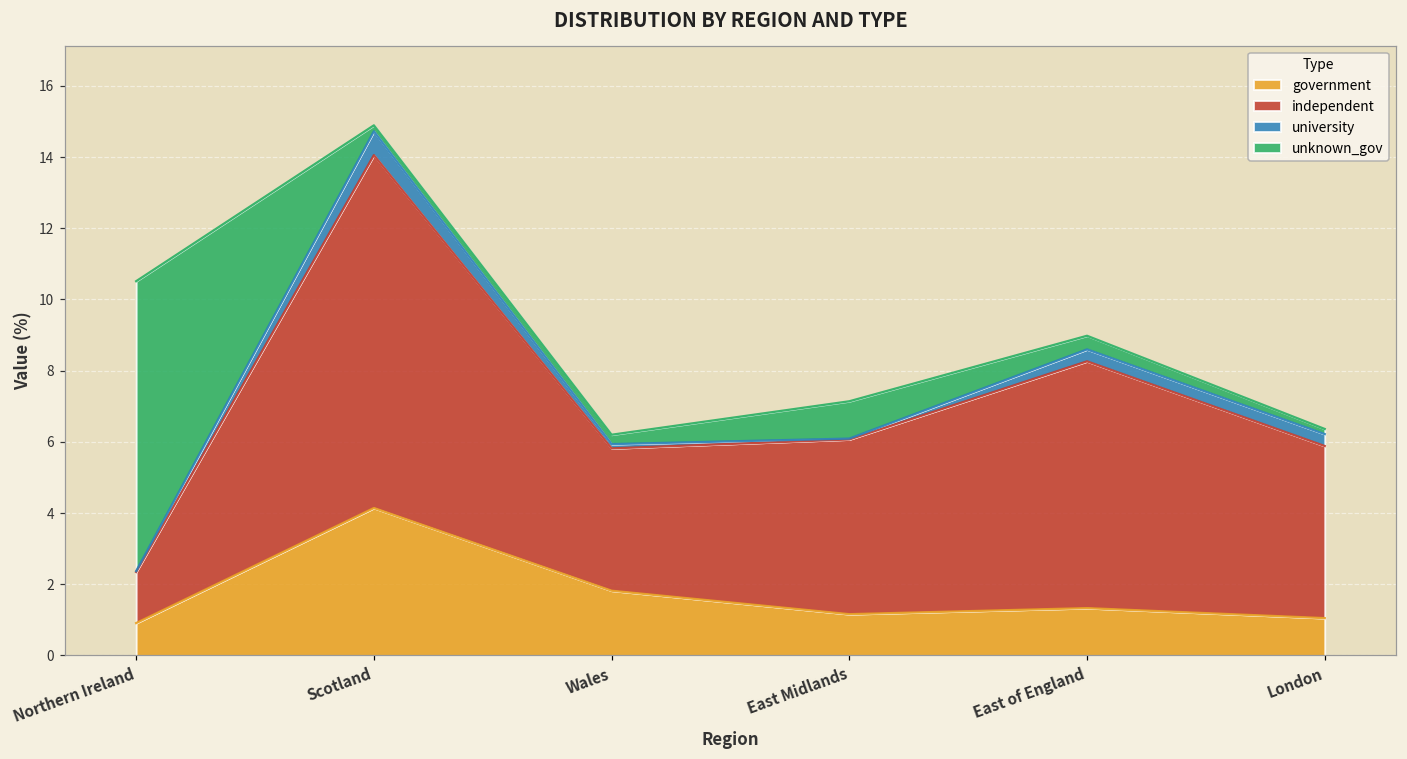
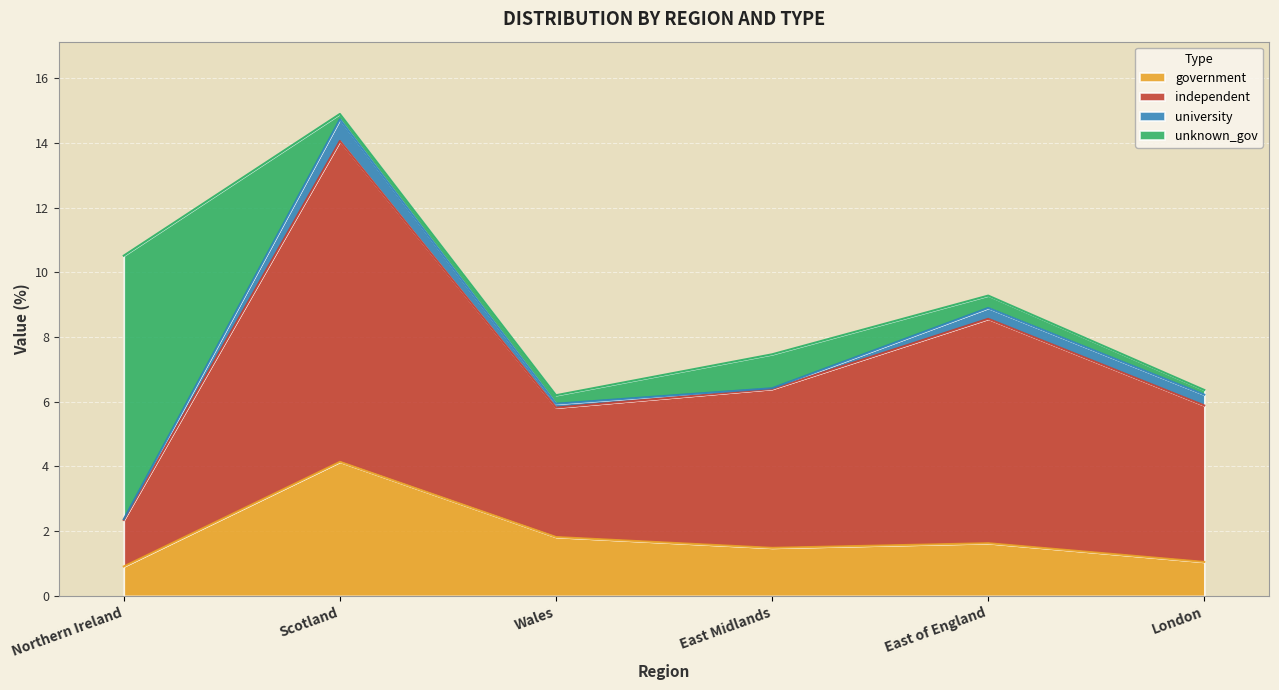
government, East Midlands: 1.2 -> 1.5
government, East of England: 1.3 -> 1.6
